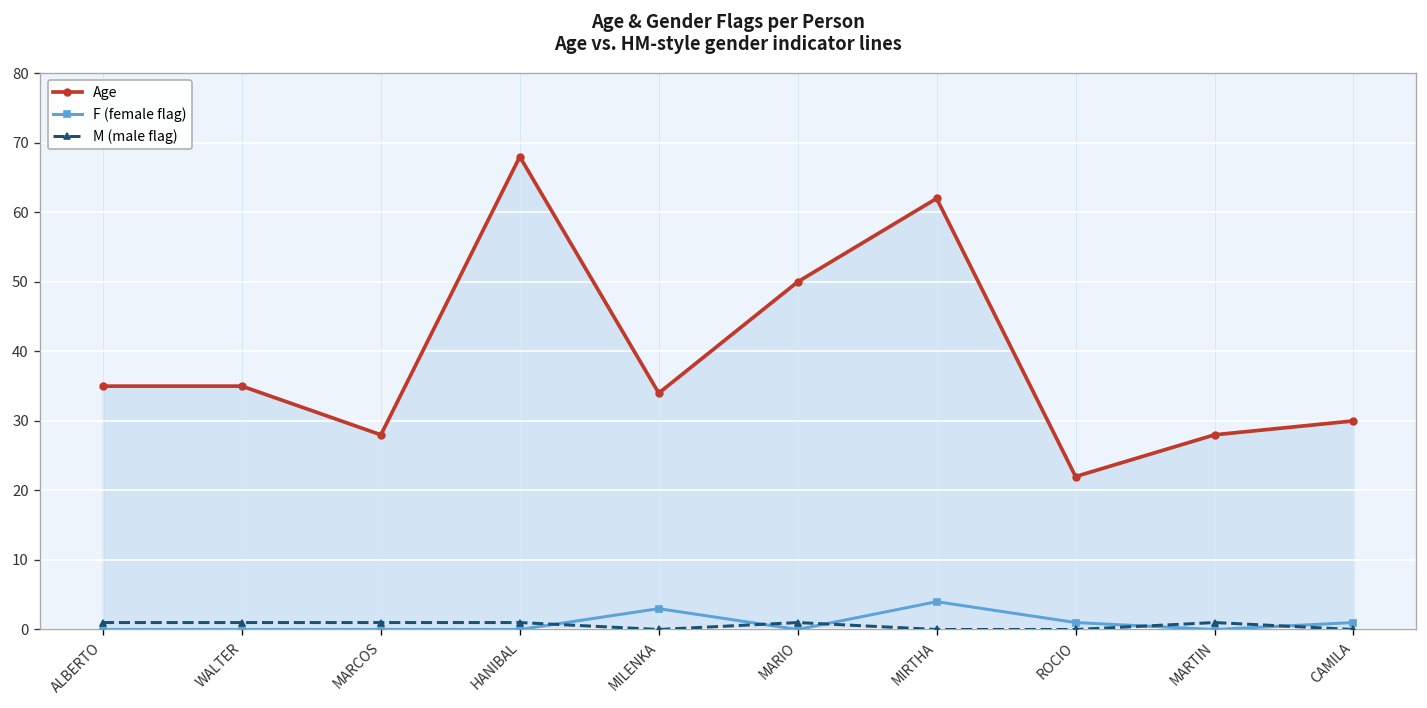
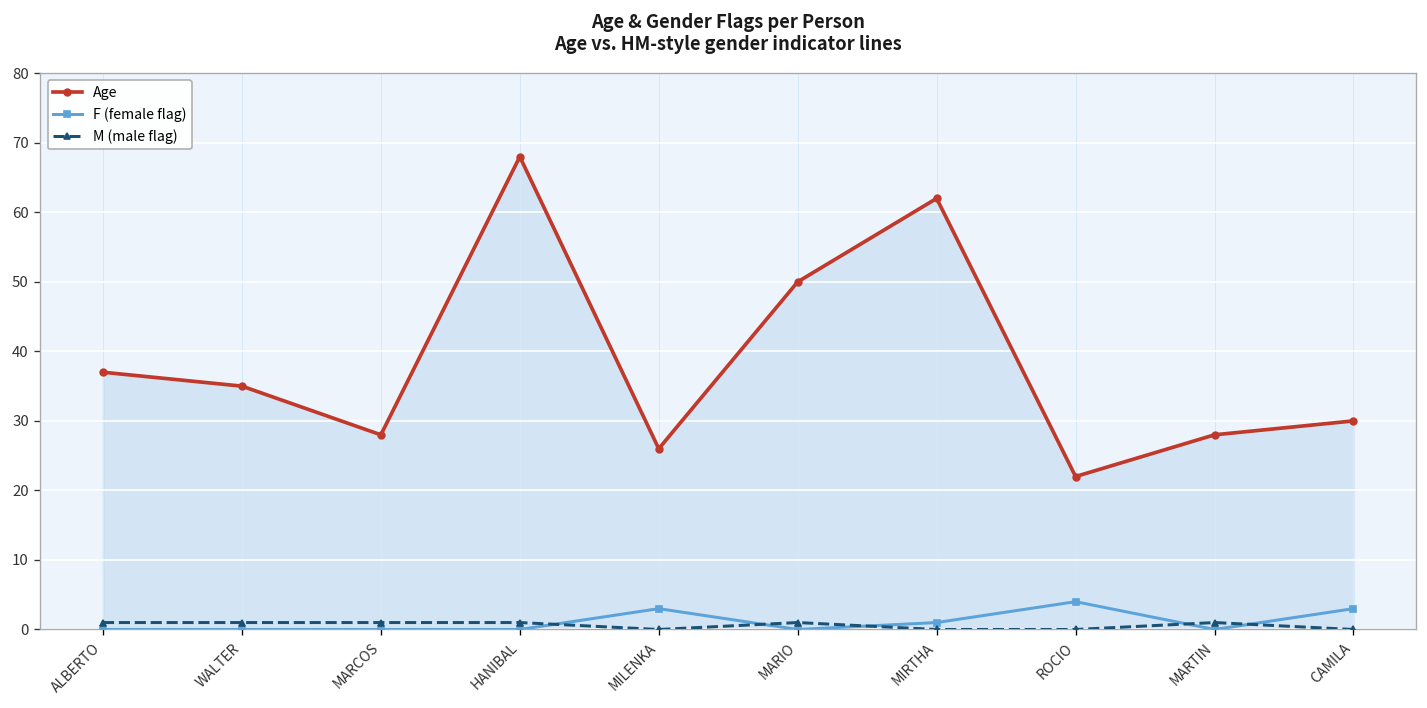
Age, ALBERTO: 35 -> 37
Age, MILENKA: 34 -> 26
F (female flag), MIRTHA: 4 -> 1
F (female flag), ROCIO: 1 -> 4
F (female flag), CAMILA: 1 -> 3
